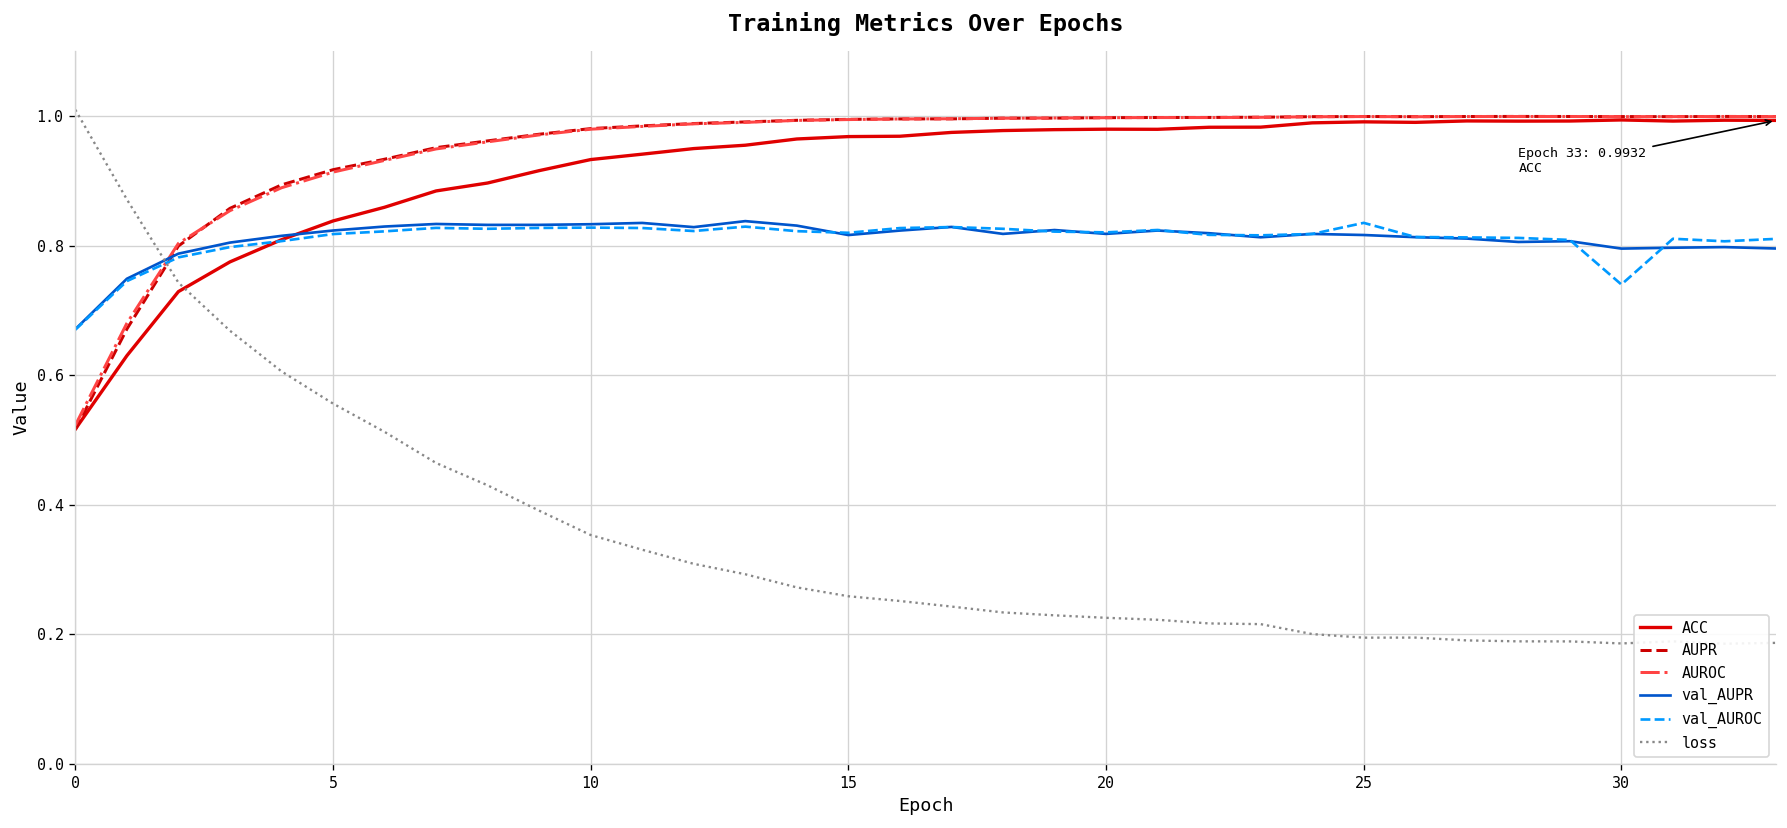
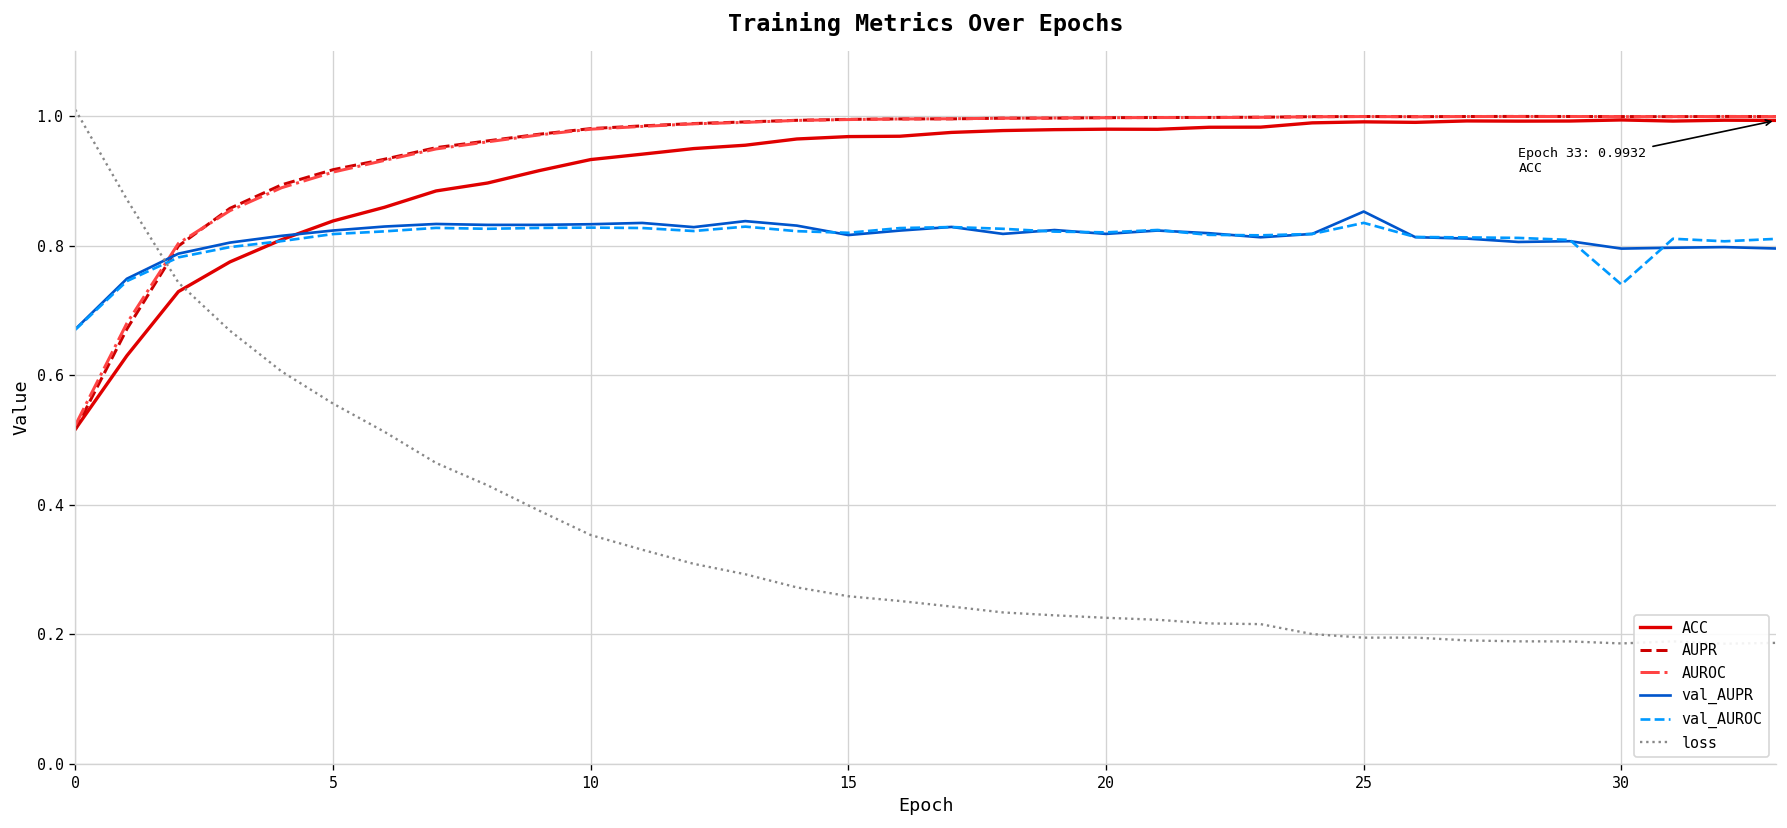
val_AUPR, 25: 0.82 -> 0.85
